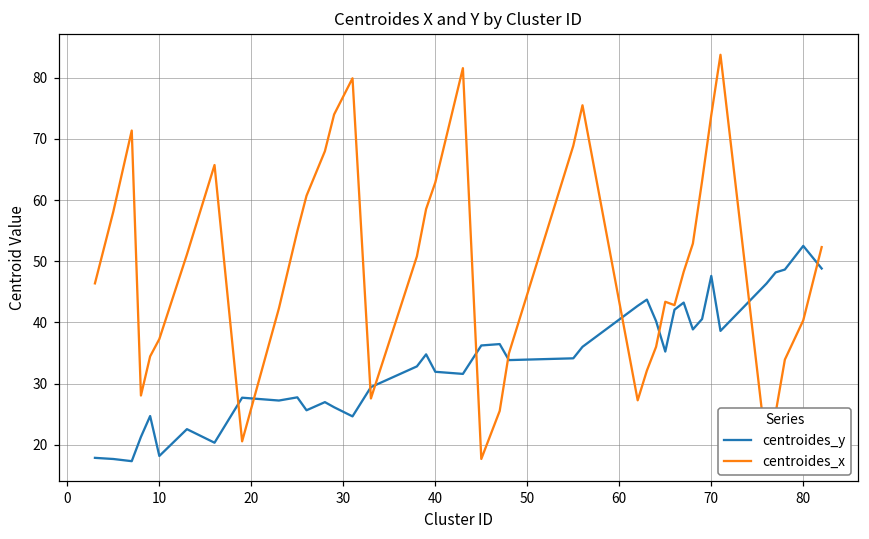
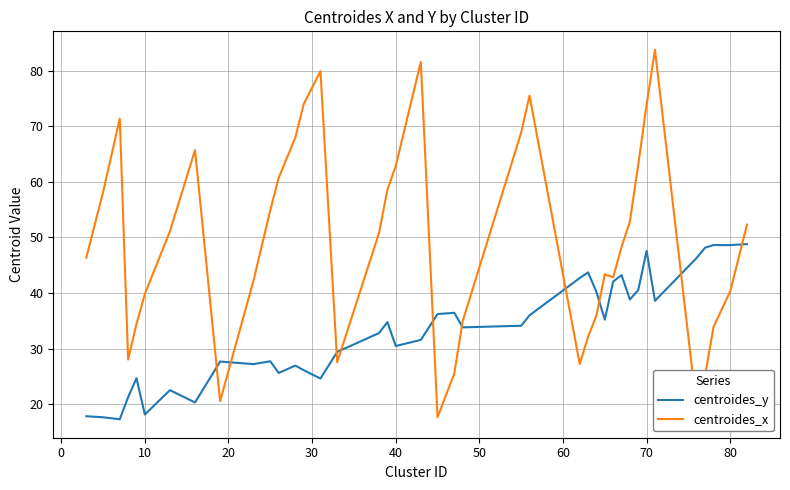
centroides_x, 10: 37 -> 40
centroides_y, 40: 32 -> 30
centroides_y, 80: 53 -> 49
